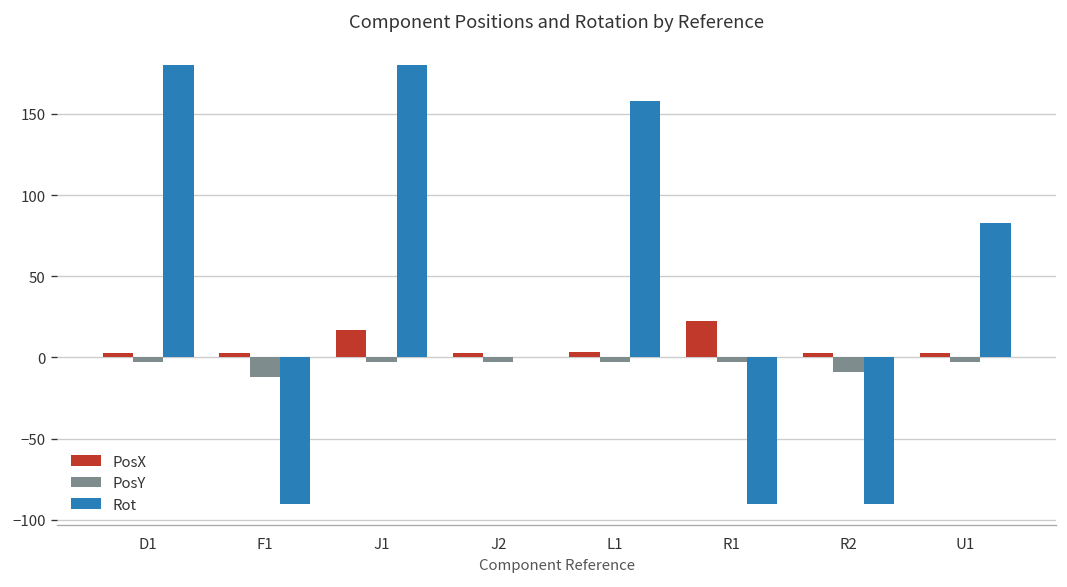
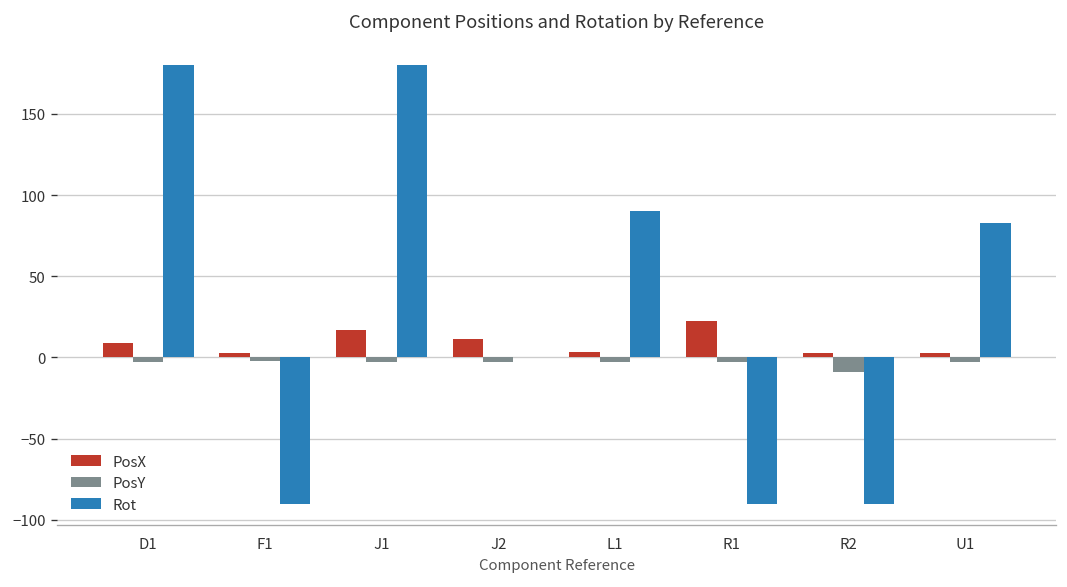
PosX, D1: 3 -> 9
PosY, F1: -12 -> -2
PosX, J2: 3 -> 11
Rot, L1: 158 -> 90
